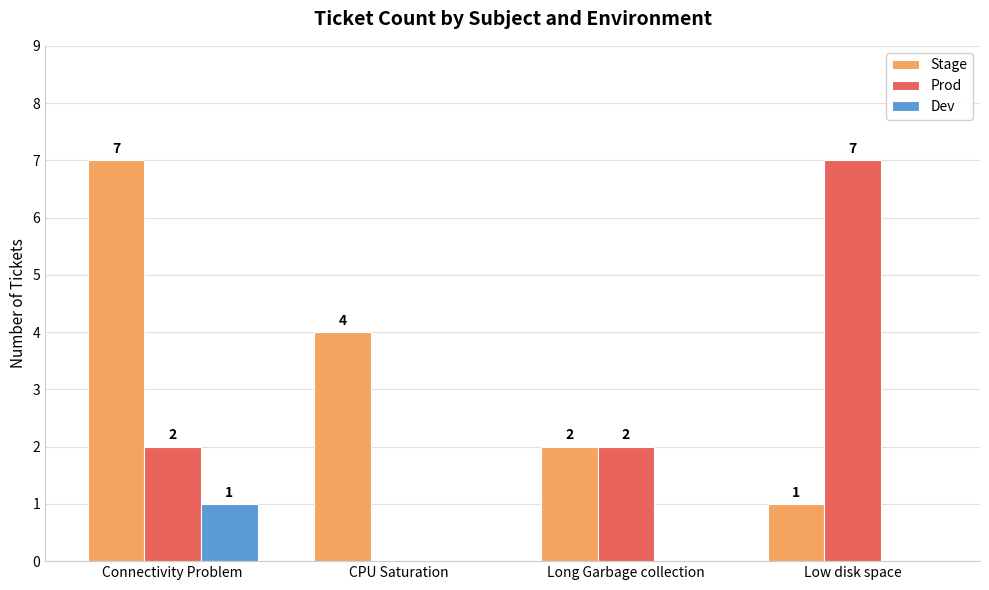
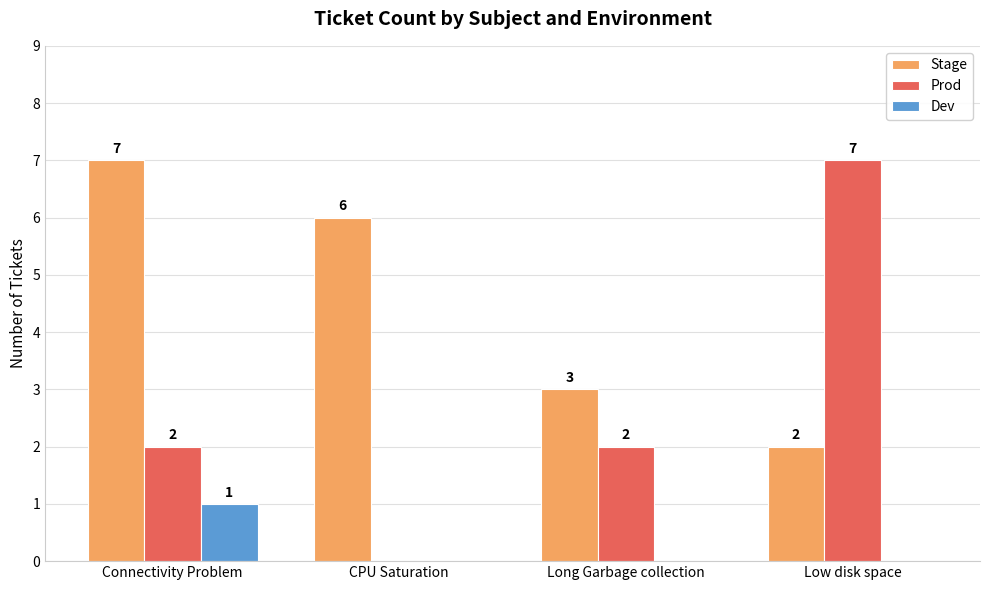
Stage, CPU Saturation: 4 -> 6
Stage, Long Garbage collection: 2 -> 3
Stage, Low disk space: 1 -> 2
